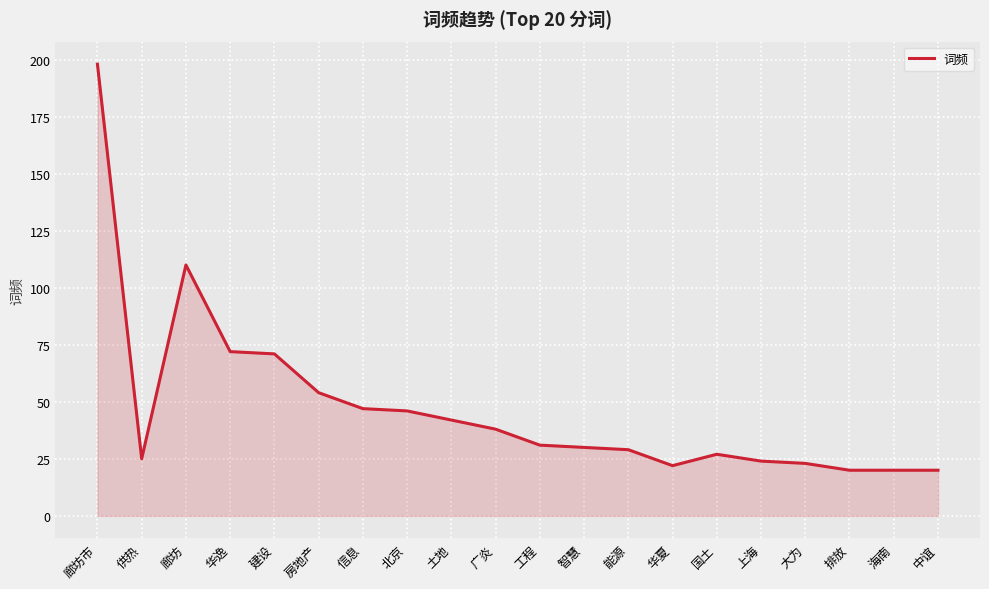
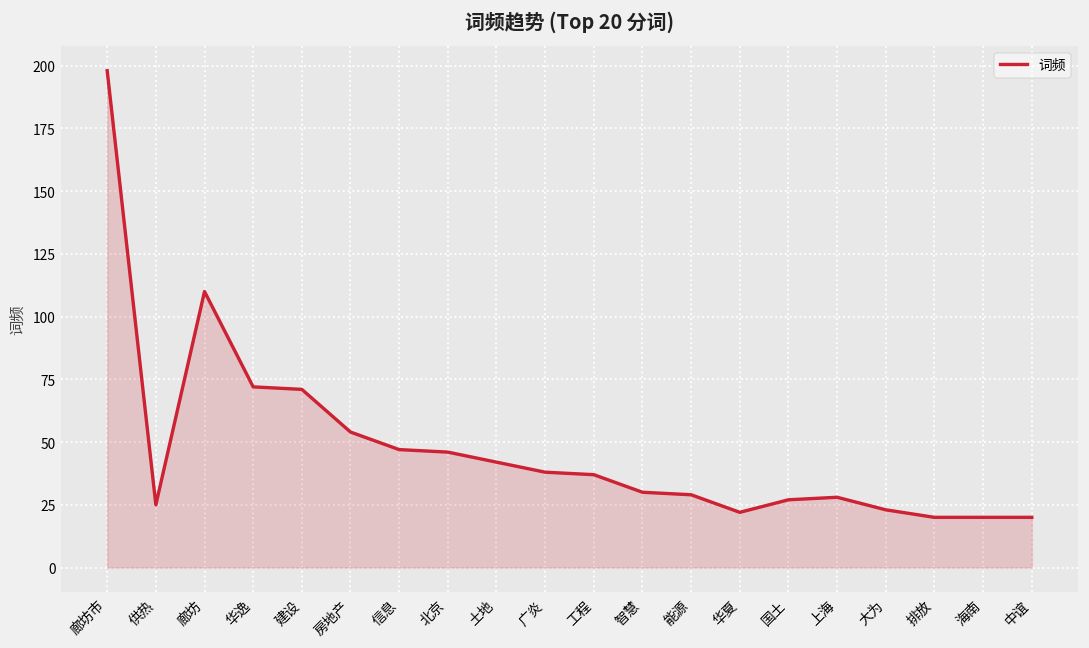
工程: 31 -> 37
上海: 24 -> 28
